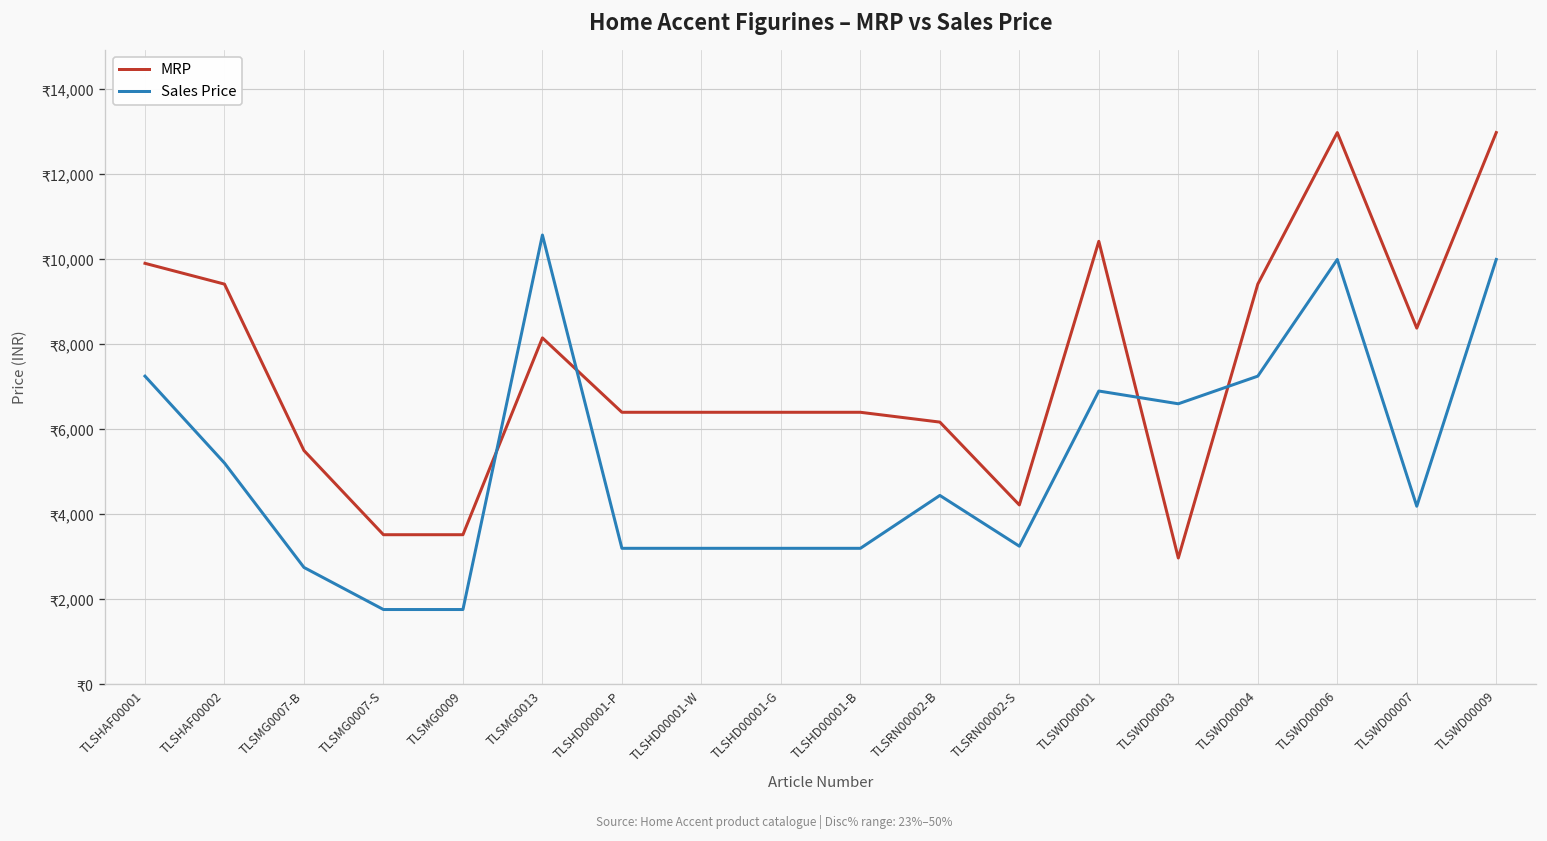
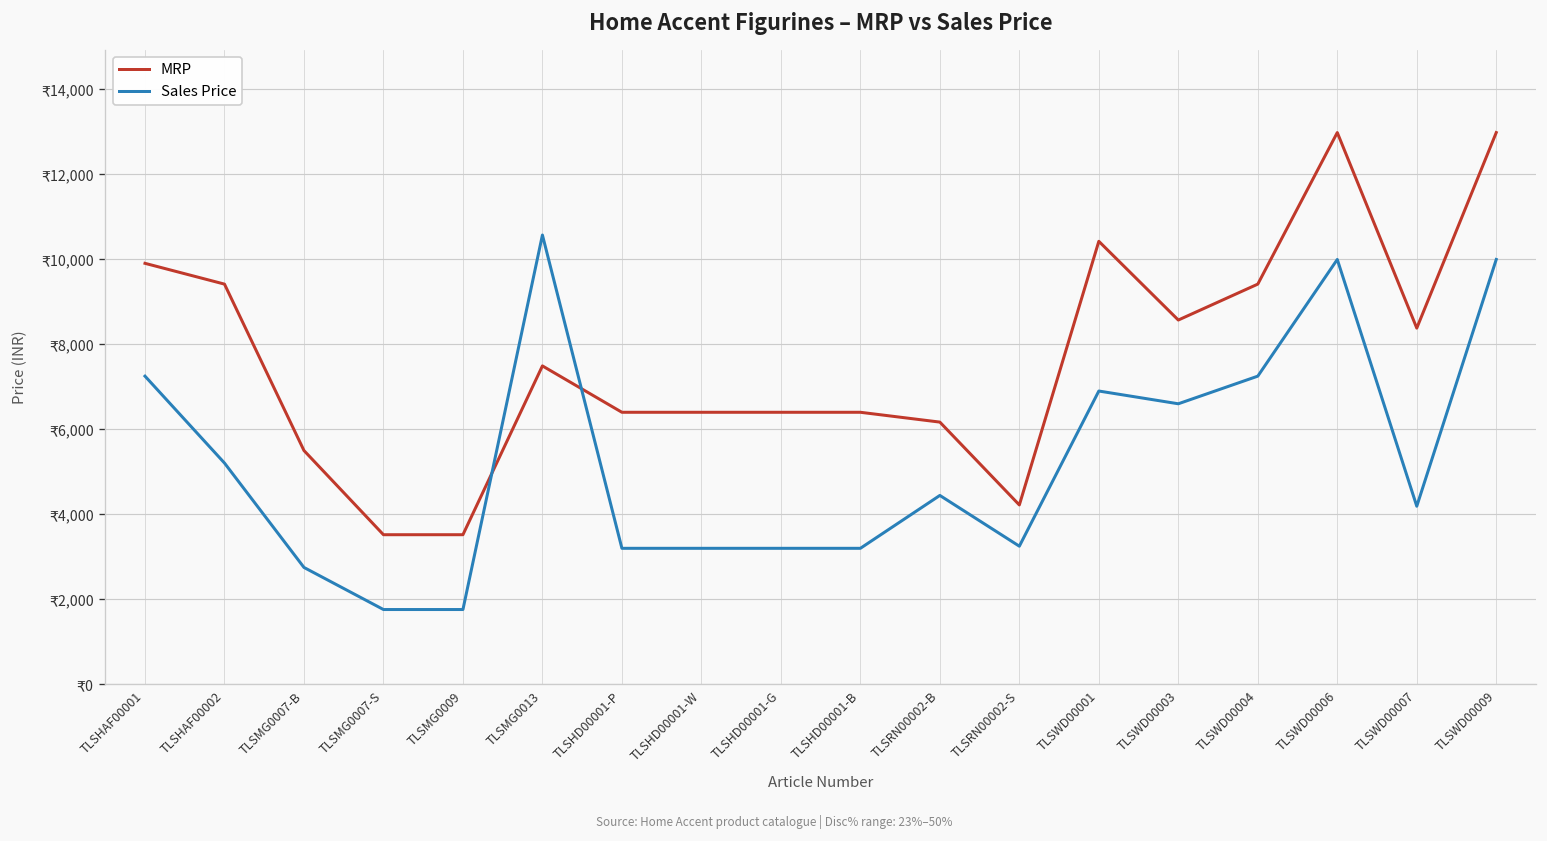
MRP, TLSMG0013: ₹8,200 -> ₹7,500
MRP, TLSWD00003: ₹3,000 -> ₹8,600
